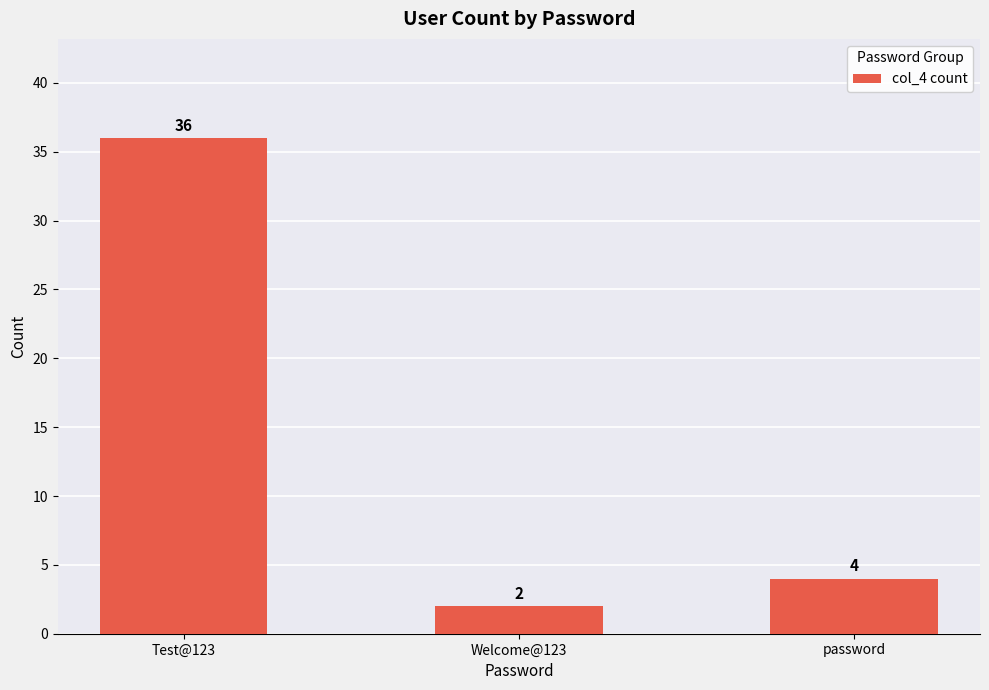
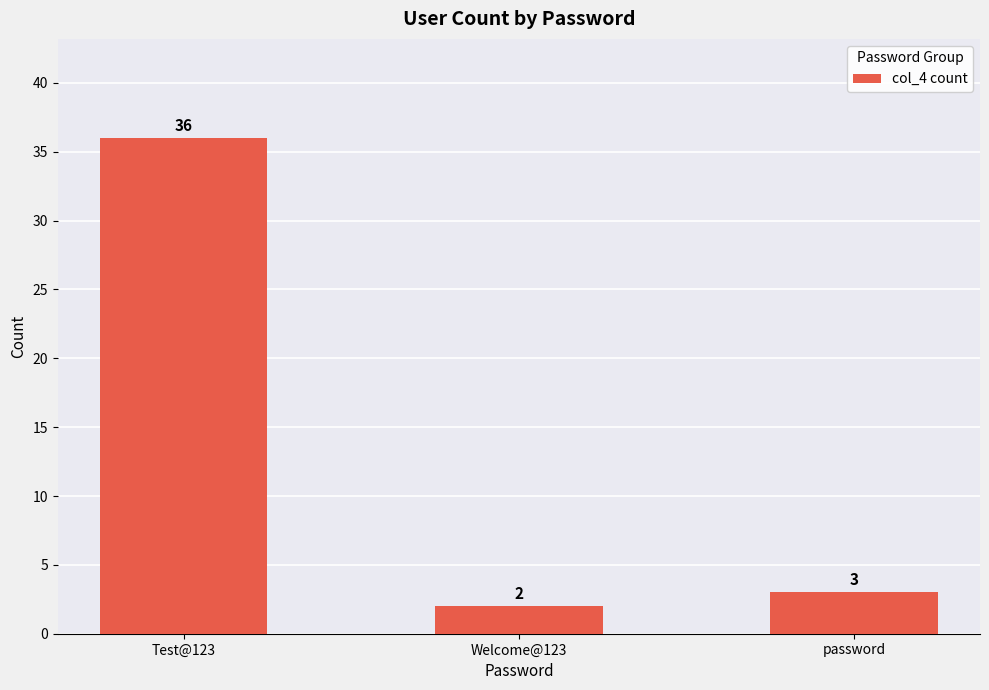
password: 4 -> 3
